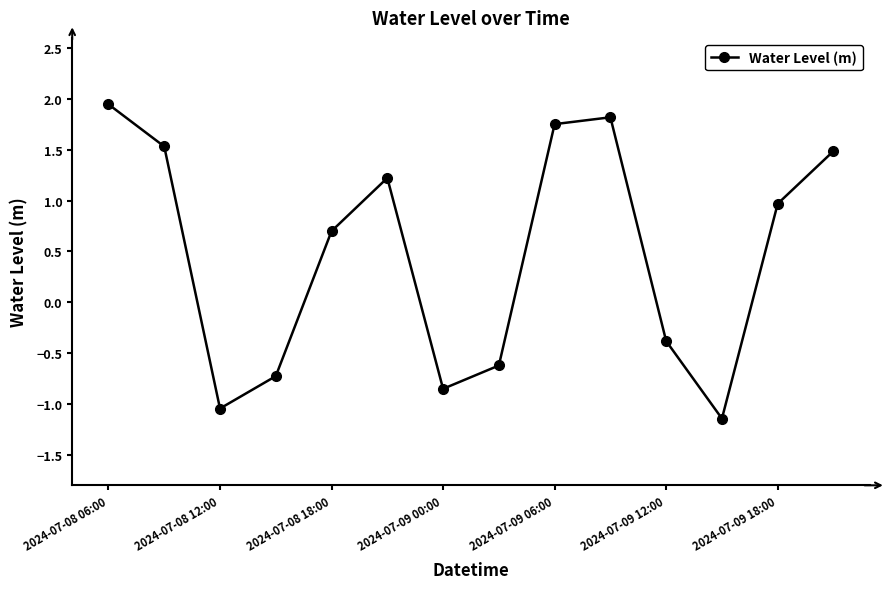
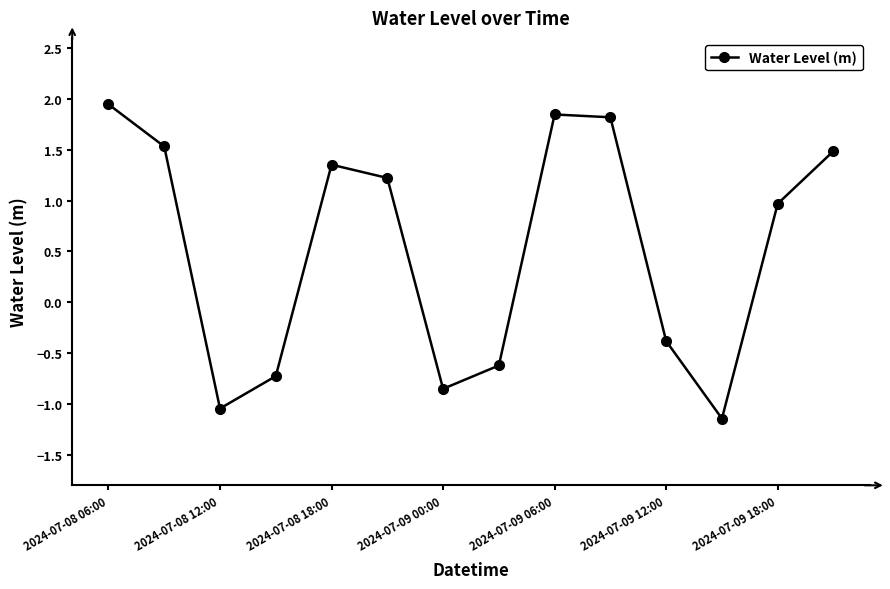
2024-07-08 18:00: 0.70 -> 1.35
2024-07-09 06:00: 1.75 -> 1.85
